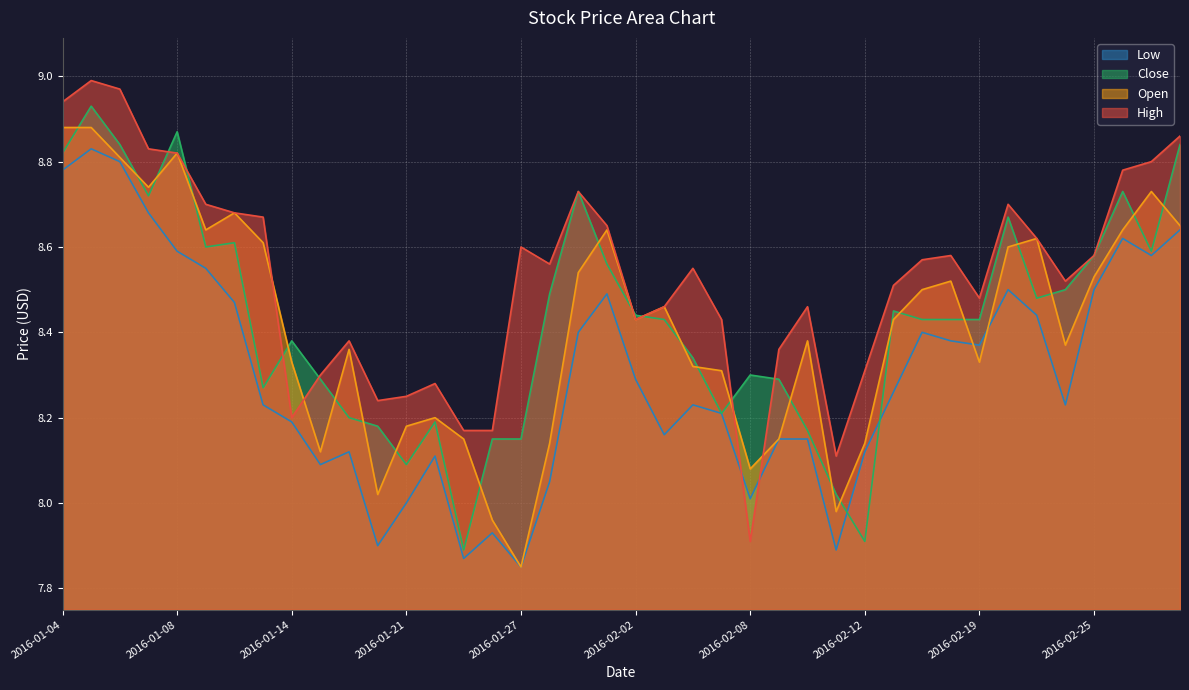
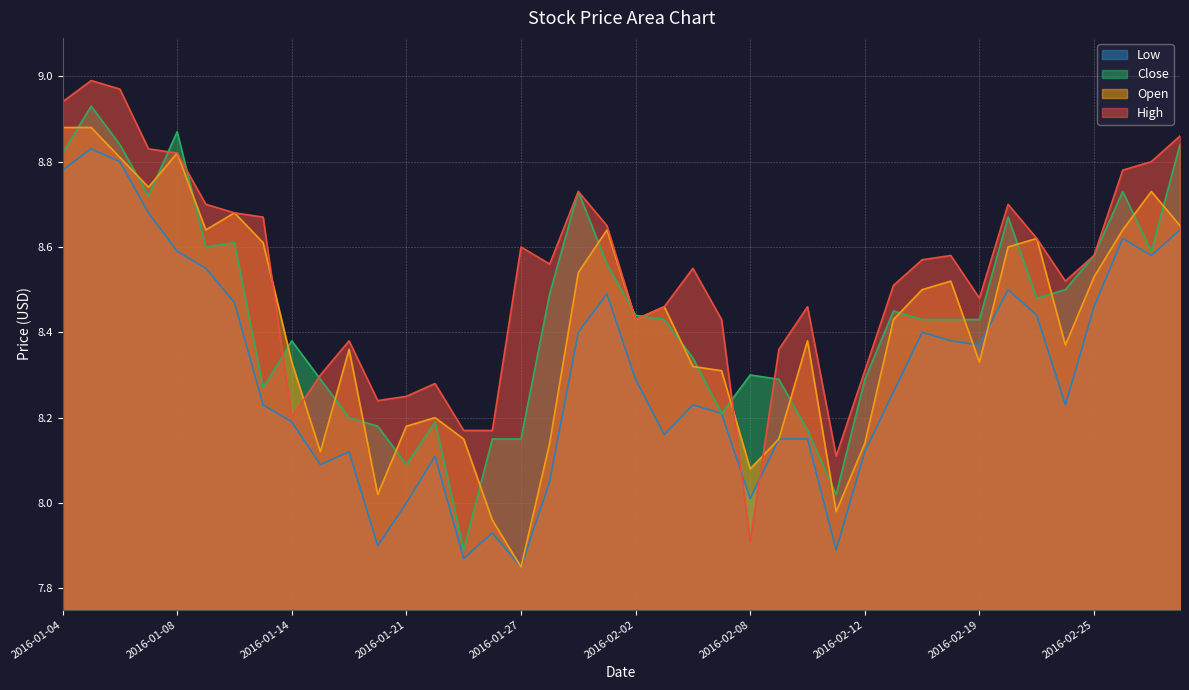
Close, 2016-02-12: 7.91 -> 8.29
Low, 2016-02-25: 8.50 -> 8.46
